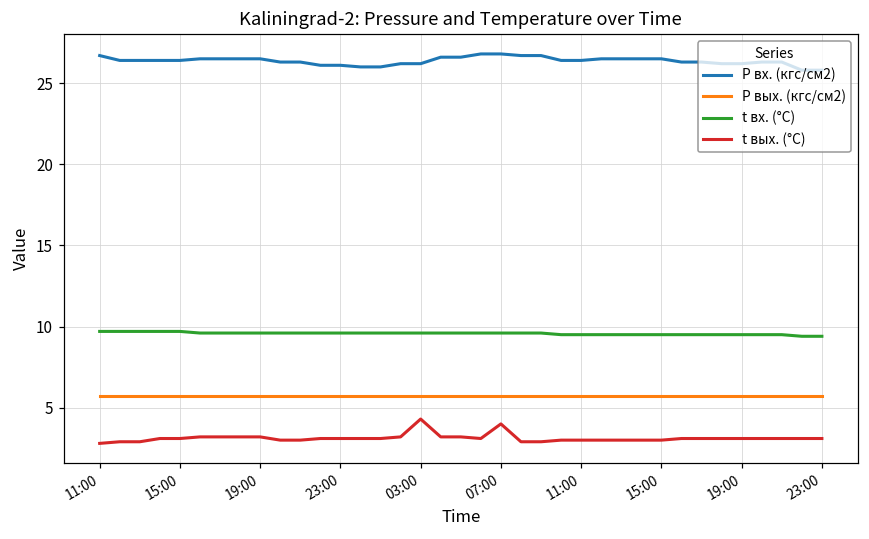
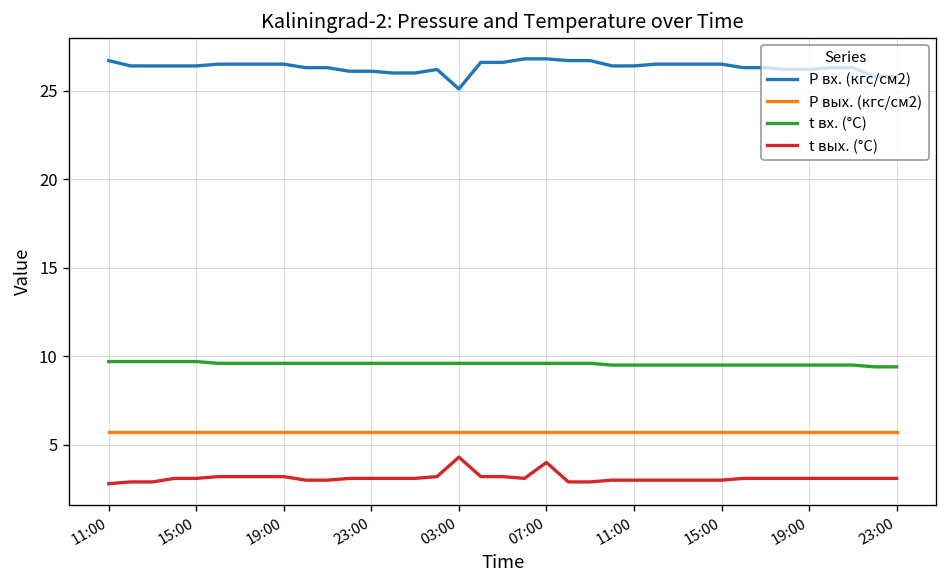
P вх. (кгс/см2), 03:00: 26.2 -> 25.1
